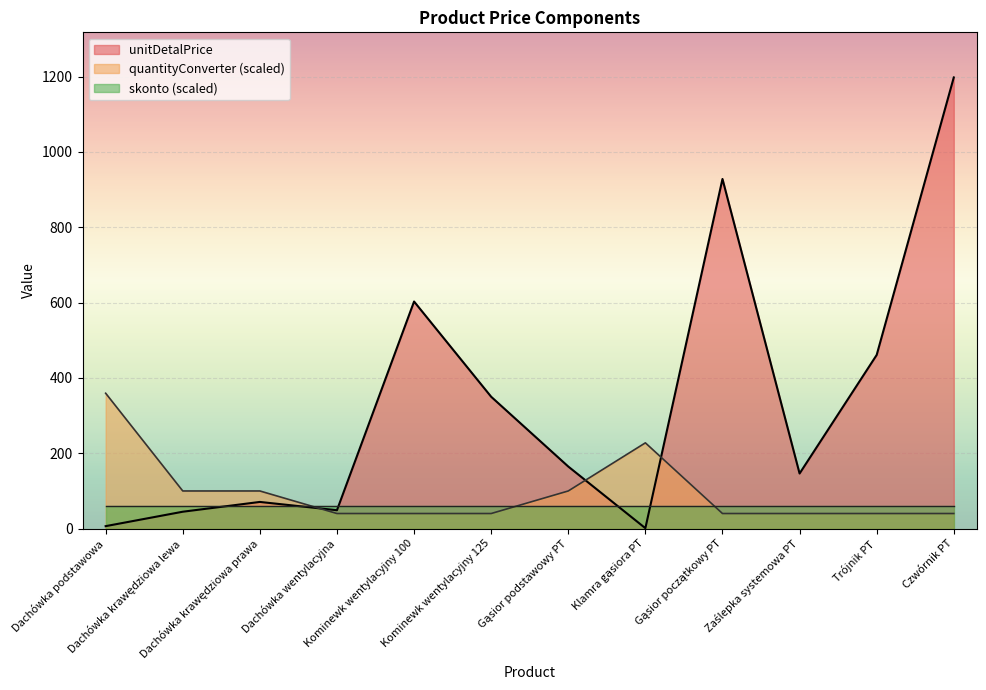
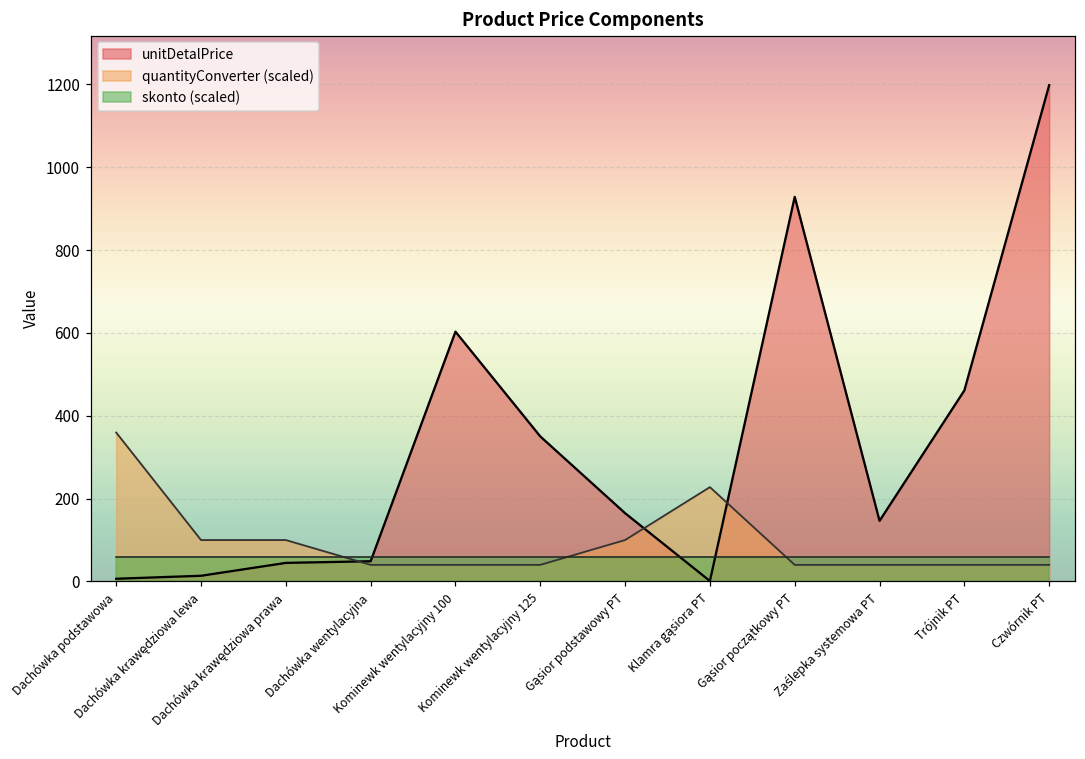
unitDetalPrice, Dachówka krawędziowa lewa: 40 -> 10
unitDetalPrice, Dachówka krawędziowa prawa: 70 -> 40
